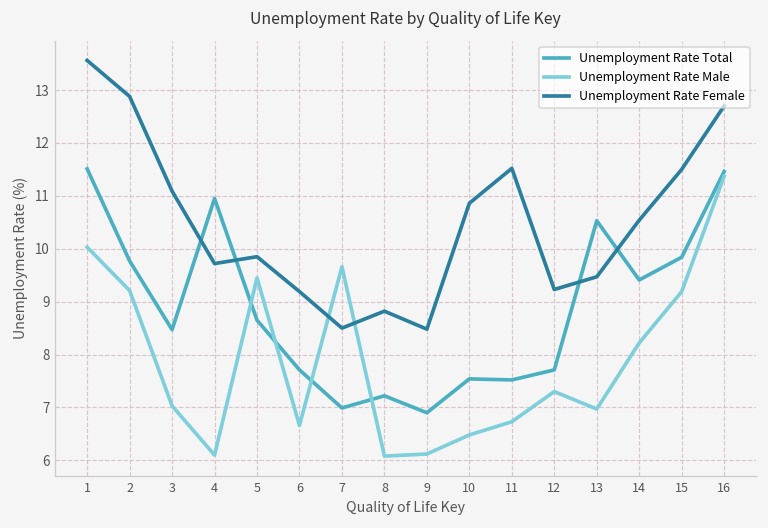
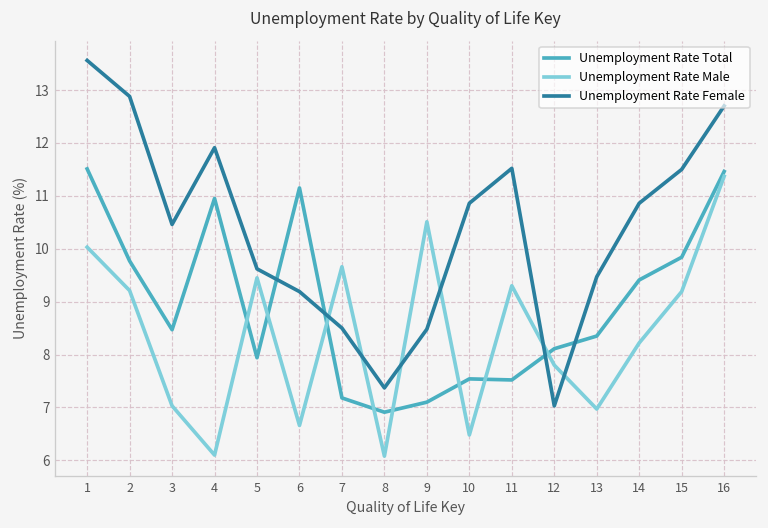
Unemployment Rate Female, 3: 11.1 -> 10.5
Unemployment Rate Female, 4: 9.7 -> 11.9
Unemployment Rate Total, 5: 8.7 -> 7.9
Unemployment Rate Female, 5: 9.9 -> 9.6
Unemployment Rate Total, 6: 7.7 -> 11.2
Unemployment Rate Total, 7: 7.0 -> 7.2
Unemployment Rate Total, 8: 7.2 -> 6.9
Unemployment Rate Female, 8: 8.8 -> 7.4
Unemployment Rate Total, 9: 6.9 -> 7.1
Unemployment Rate Male, 9: 6.1 -> 10.5
Unemployment Rate Male, 11: 6.7 -> 9.3
Unemployment Rate Total, 12: 7.7 -> 8.1
Unemployment Rate Male, 12: 7.3 -> 7.8
Unemployment Rate Female, 12: 9.2 -> 7.0
Unemployment Rate Total, 13: 10.5 -> 8.4
Unemployment Rate Female, 14: 10.5 -> 10.9
